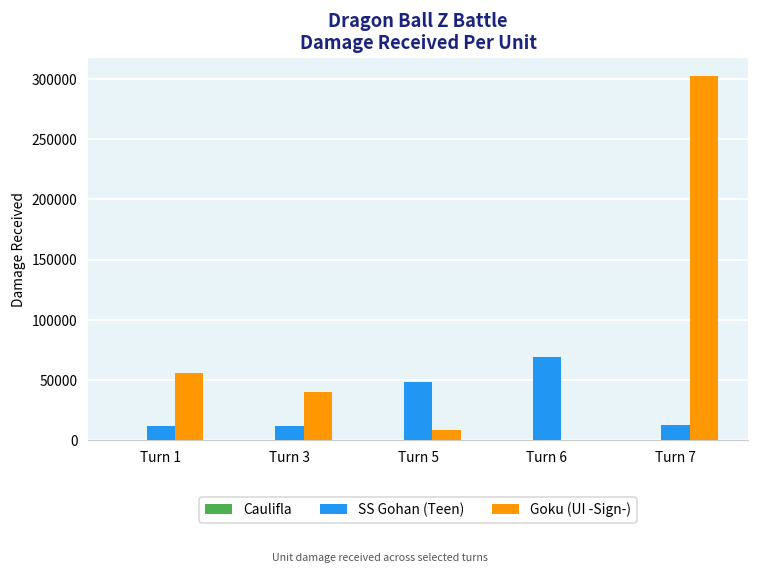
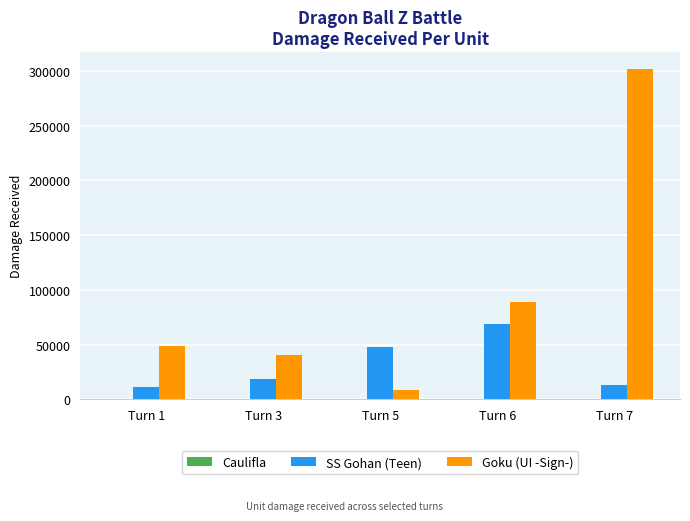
Goku (UI -Sign-), Turn 1: 56000 -> 49000
SS Gohan (Teen), Turn 3: 11000 -> 19000
Goku (UI -Sign-), Turn 6: 0 -> 89000
